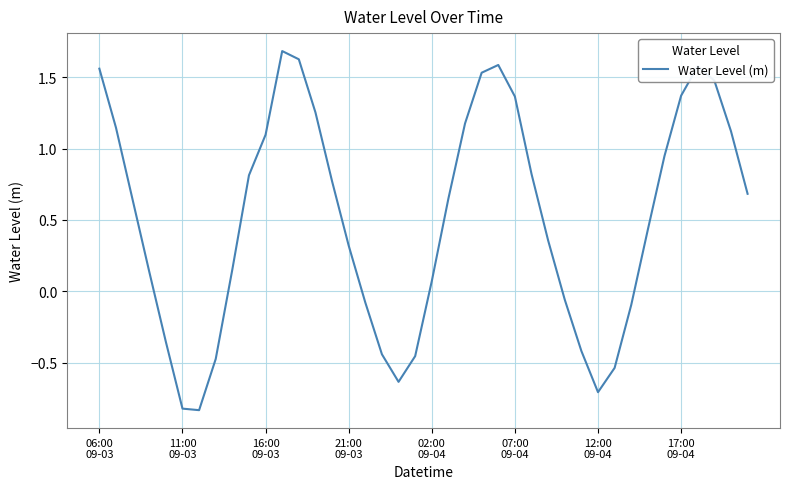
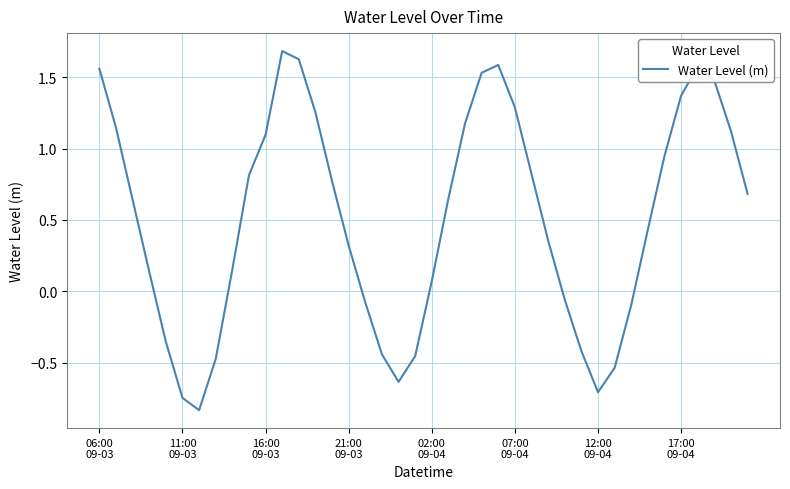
11:00 09-03: -0.82 -> -0.75
07:00 09-04: 1.36 -> 1.29
